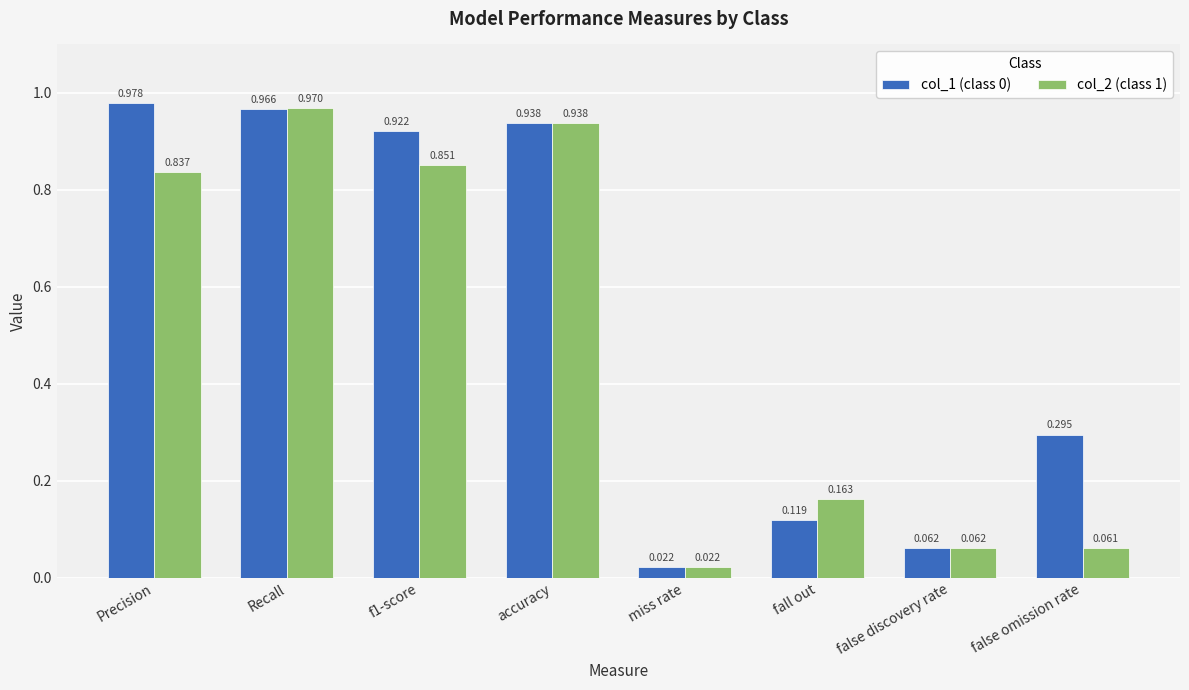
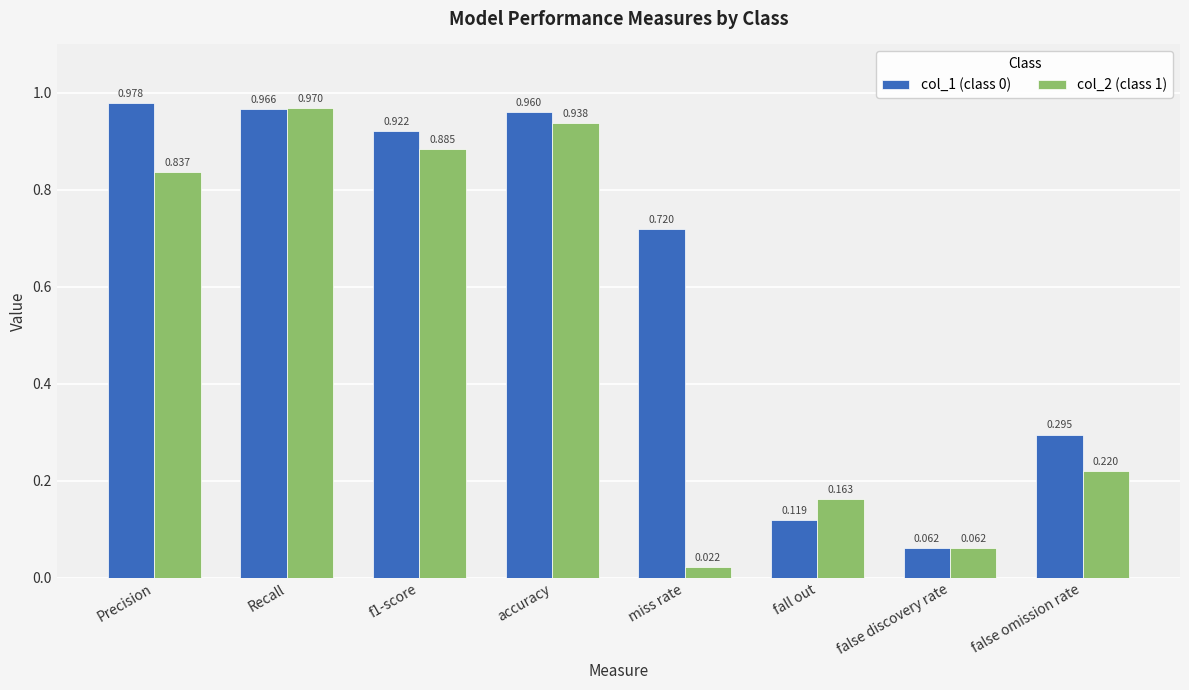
col_2 (class 1), f1-score: 0.851 -> 0.885
col_1 (class 0), accuracy: 0.938 -> 0.960
col_1 (class 0), miss rate: 0.022 -> 0.720
col_2 (class 1), false omission rate: 0.061 -> 0.220
